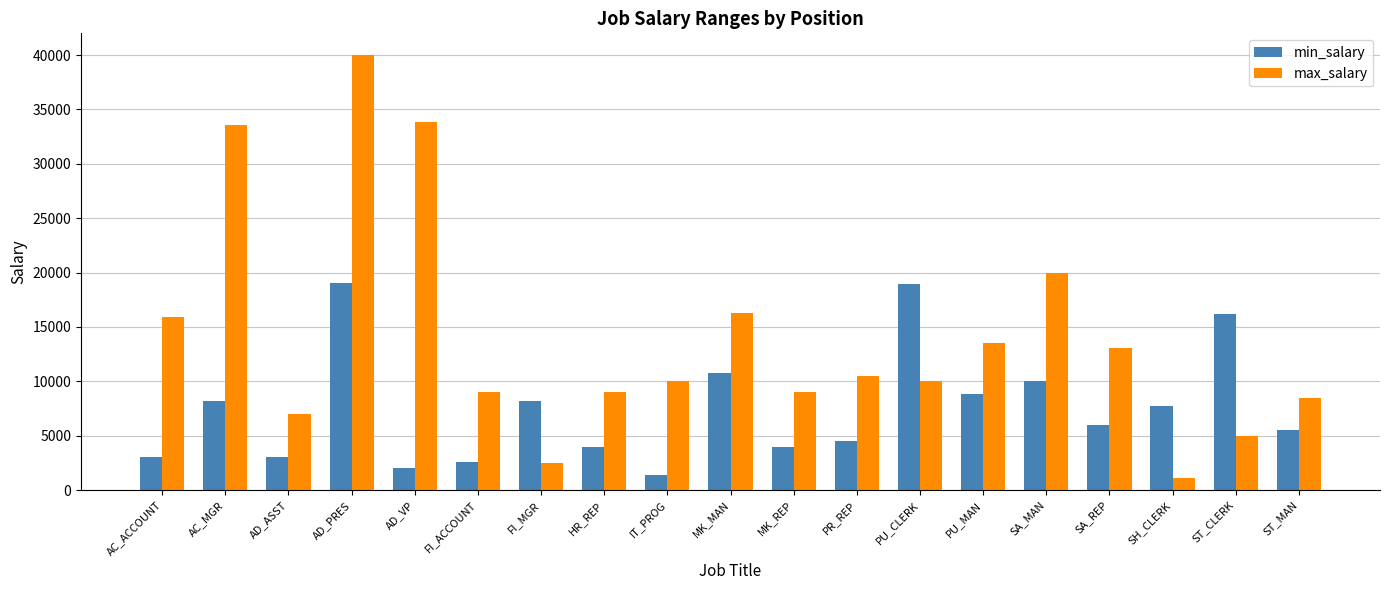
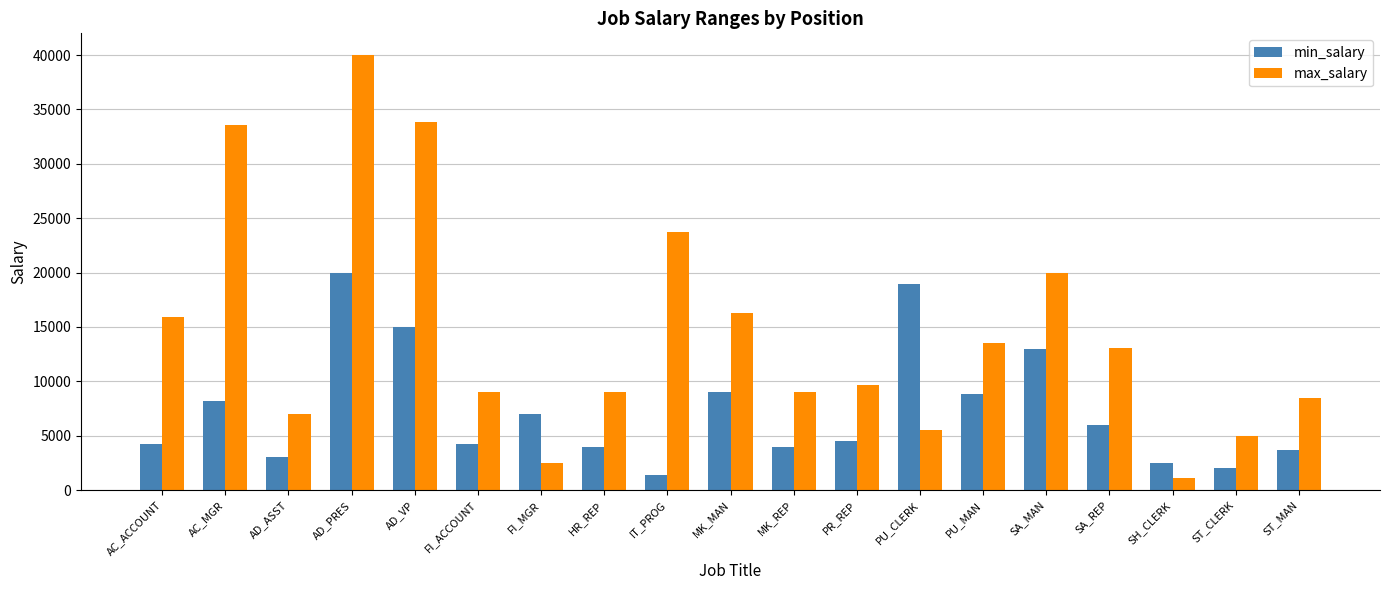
min_salary, AC_ACCOUNT: 3000 -> 4200
min_salary, AD_PRES: 19100 -> 20000
min_salary, AD_VP: 2100 -> 15000
min_salary, FI_ACCOUNT: 2600 -> 4200
min_salary, FI_MGR: 8200 -> 7000
max_salary, IT_PROG: 10000 -> 23700
min_salary, MK_MAN: 10800 -> 9000
max_salary, PR_REP: 10500 -> 9700
max_salary, PU_CLERK: 10000 -> 5500
min_salary, SA_MAN: 10000 -> 13000
min_salary, SH_CLERK: 7800 -> 2500
min_salary, ST_CLERK: 16200 -> 2000
min_salary, ST_MAN: 5500 -> 3700
